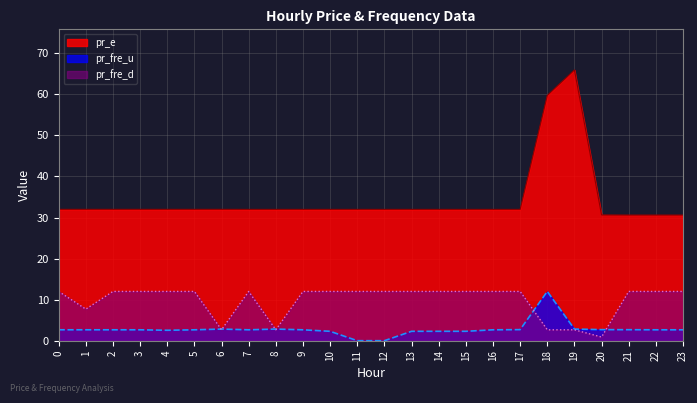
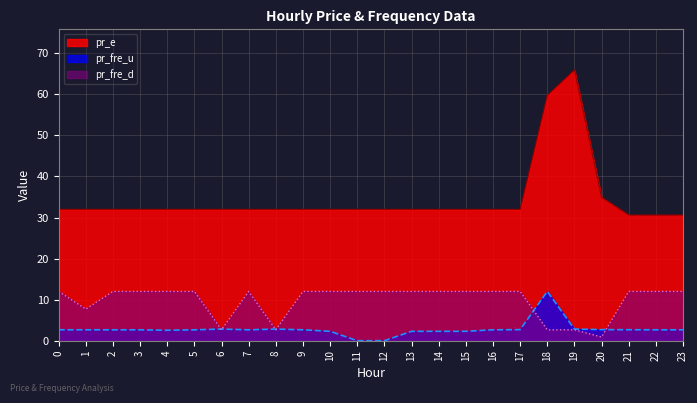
pr_e, 20: 31 -> 35
